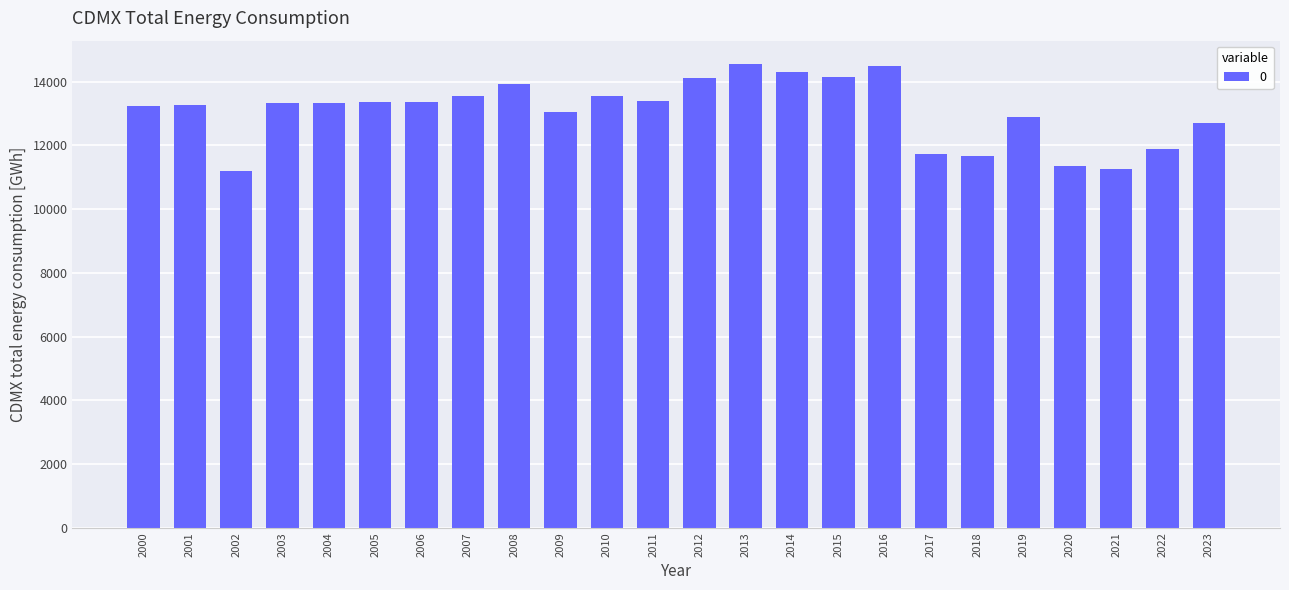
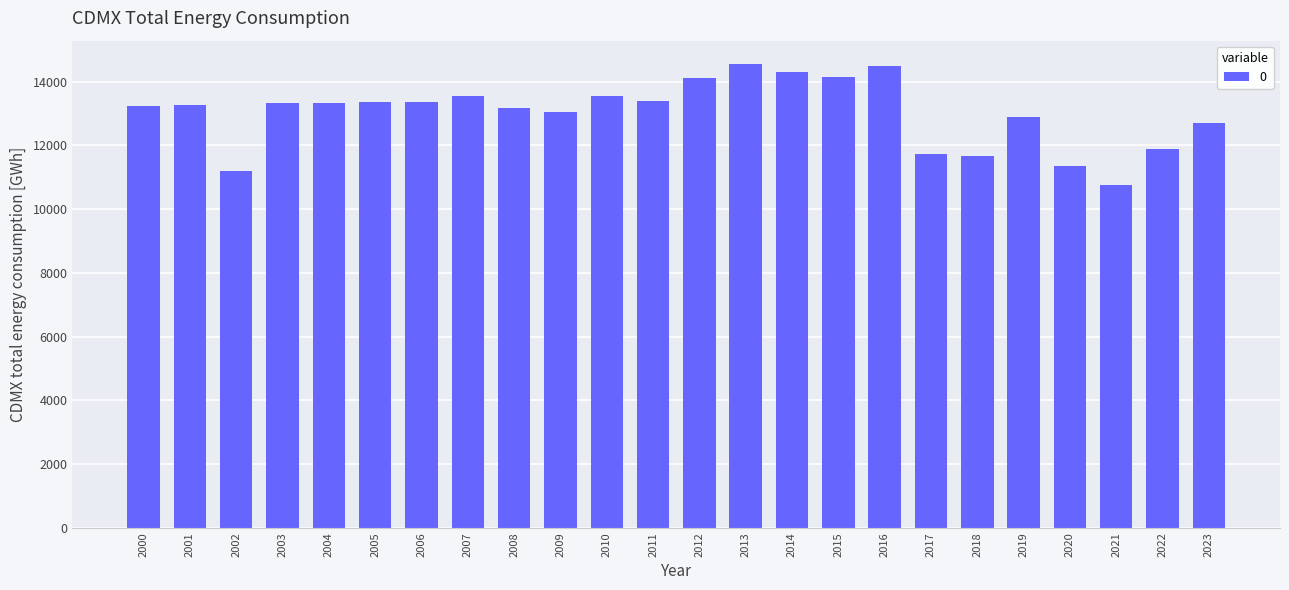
2008: 13900 -> 13200
2021: 11300 -> 10800
